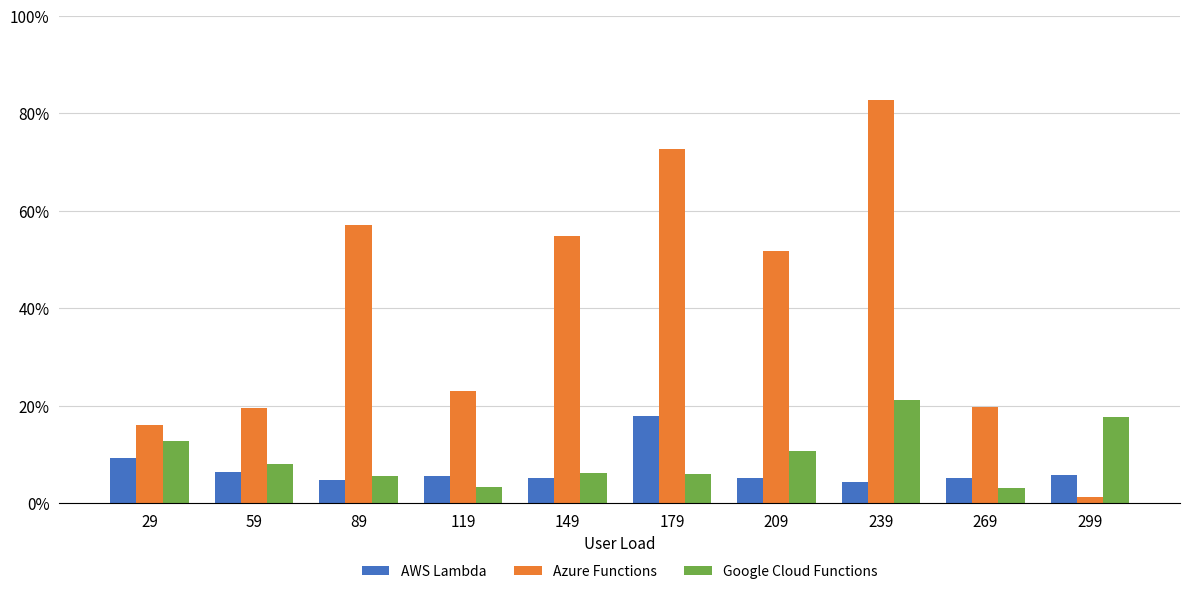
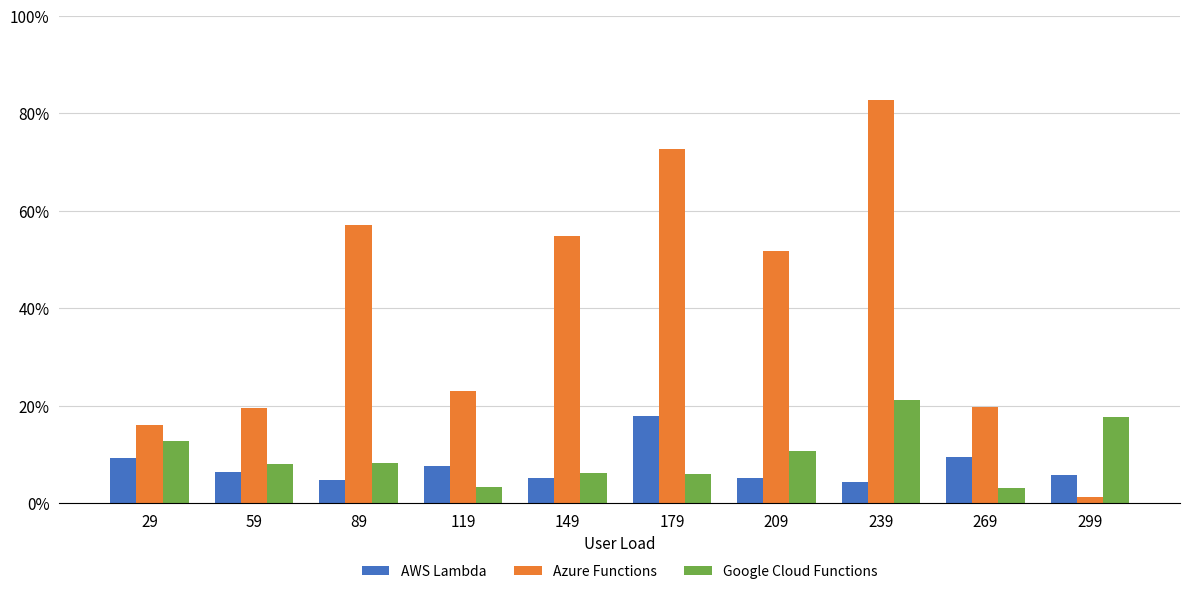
Google Cloud Functions, 89: 6% -> 8%
AWS Lambda, 119: 6% -> 8%
AWS Lambda, 269: 5% -> 9%
